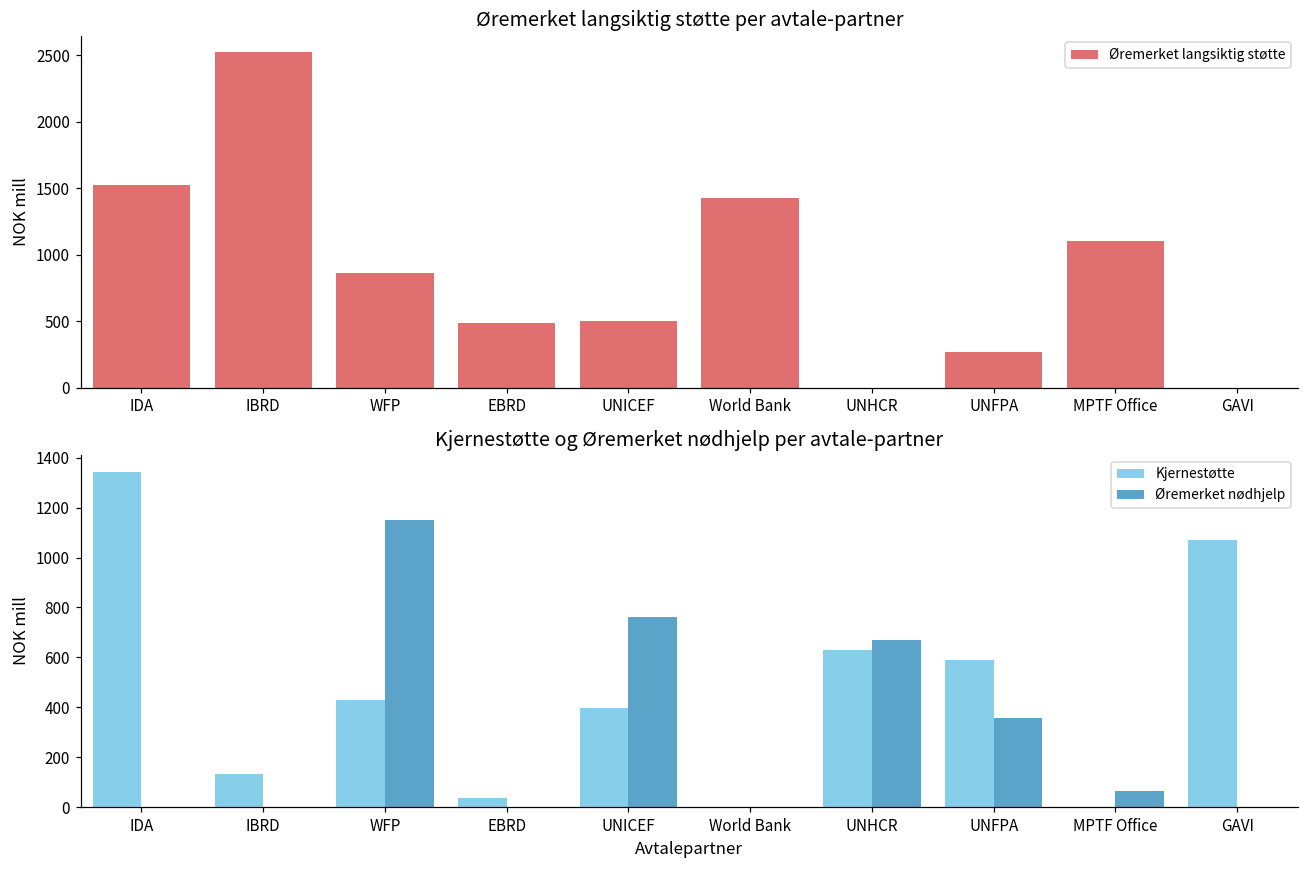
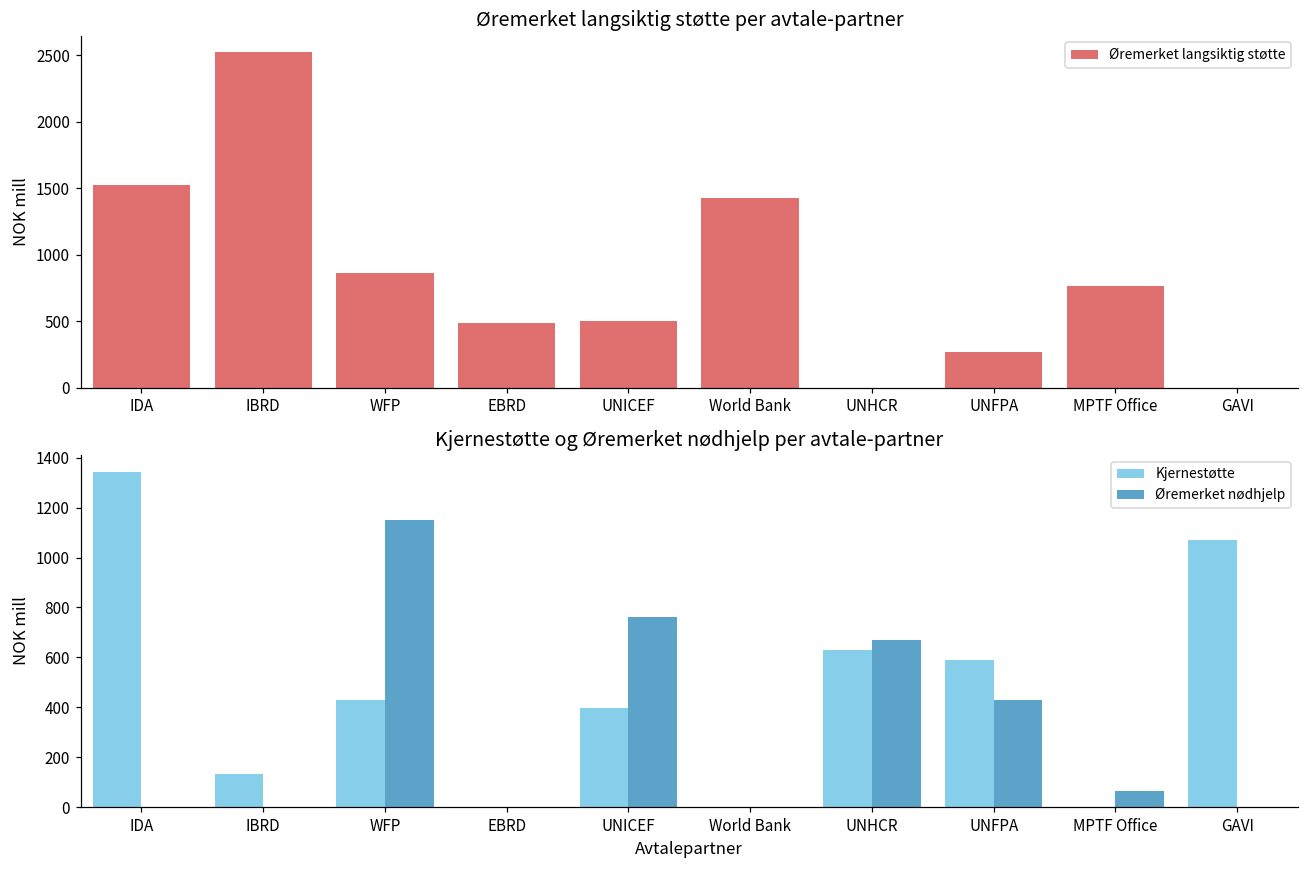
Øremerket langsiktig støtte per avtale­partner, MPTF Office: 1110 -> 770
Kjernestøtte og Øremerket nødhjelp per avtale­partner, Kjernestøtte, EBRD: 40 -> 0
Kjernestøtte og Øremerket nødhjelp per avtale­partner, Øremerket nødhjelp, UNFPA: 360 -> 430
